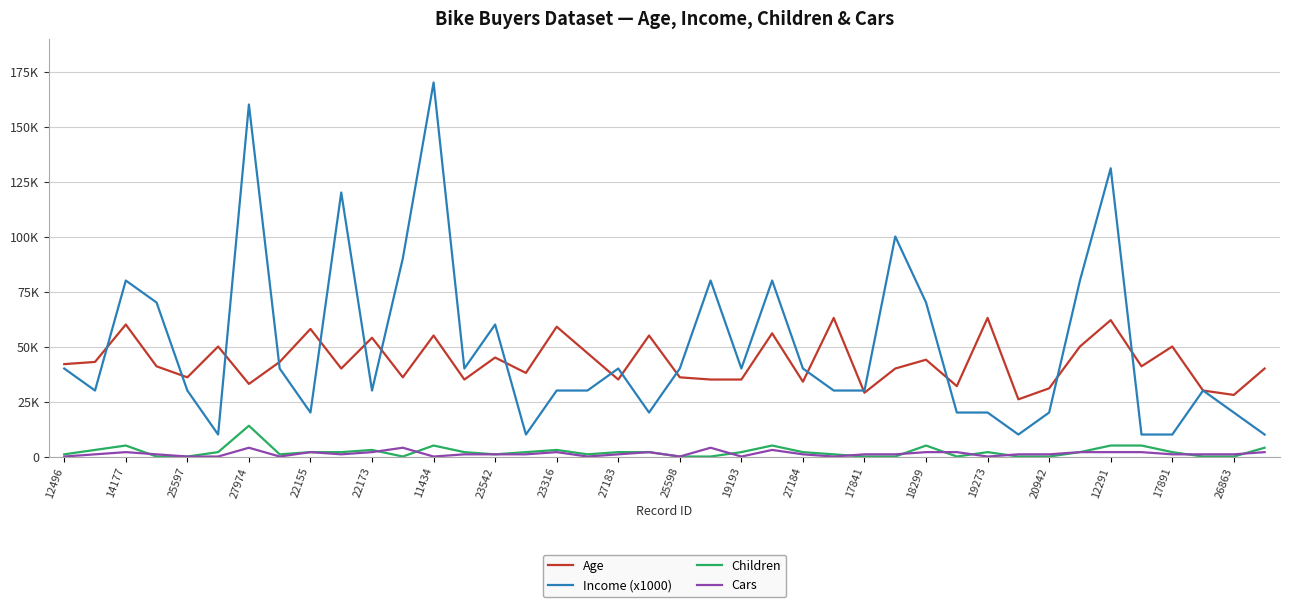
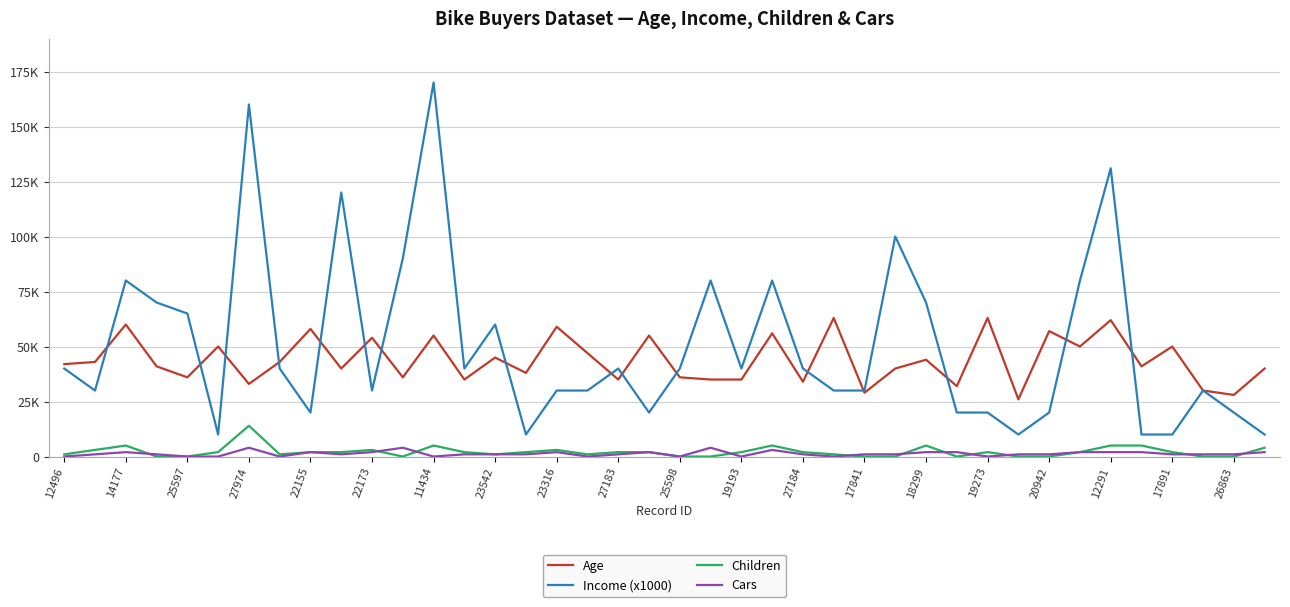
Income (x1000), 25597: 30000 -> 65000
Age, 20942: 31000 -> 57000
